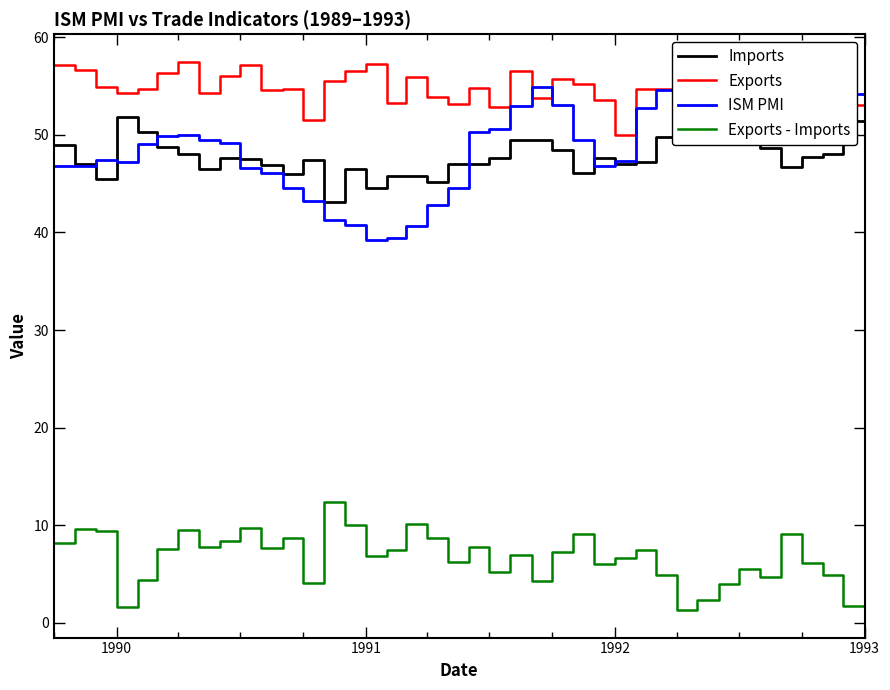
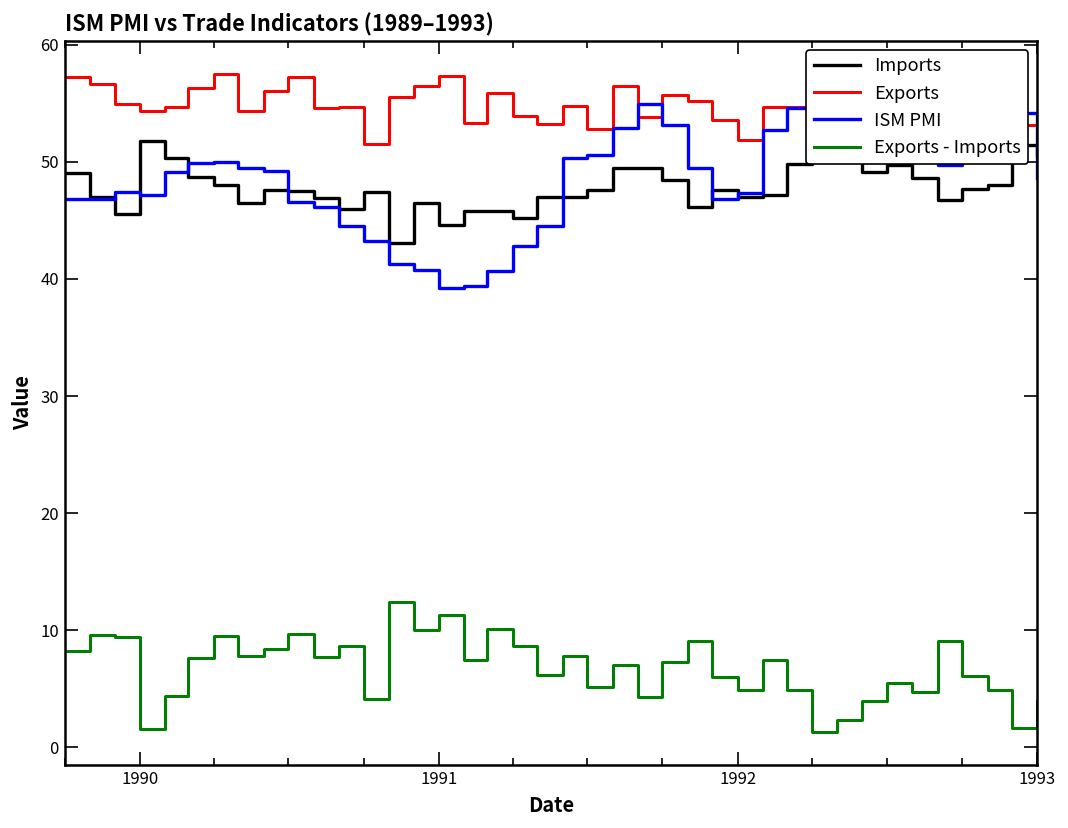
Exports - Imports, 1991: 7 -> 11
Exports, 1992: 50 -> 52
Exports - Imports, 1992: 7 -> 5
